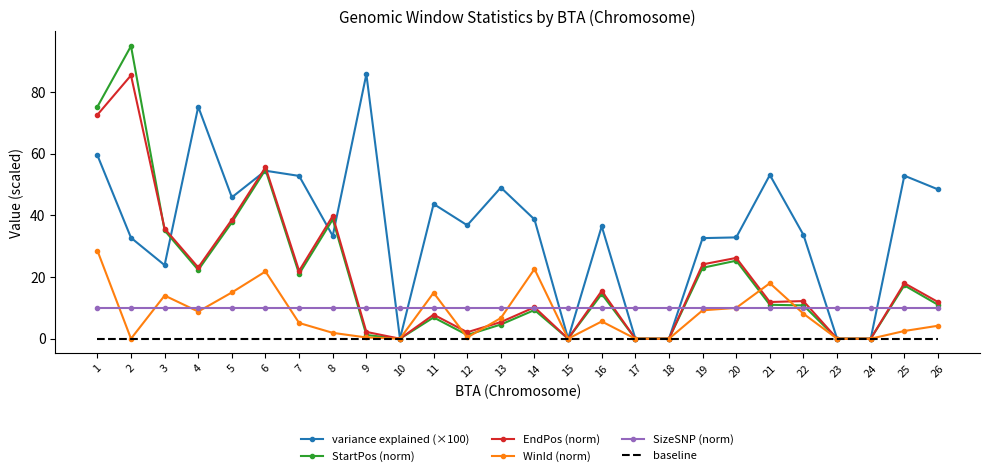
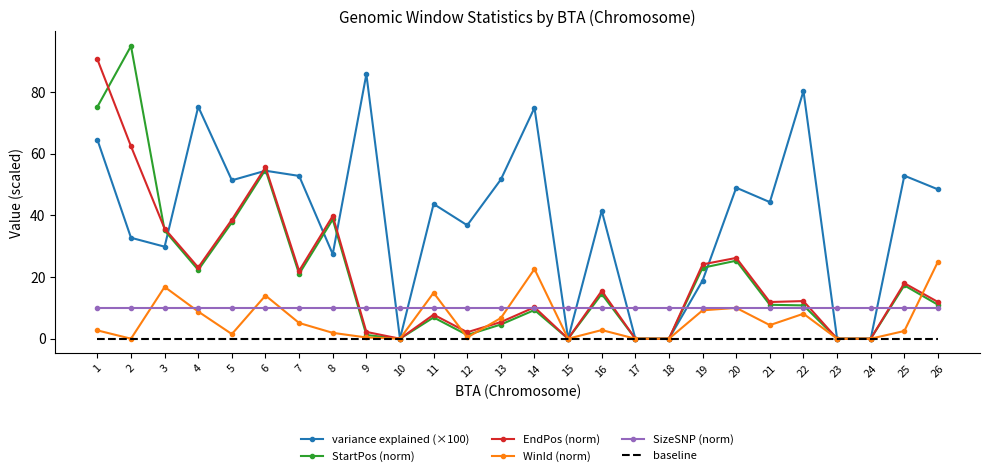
variance explained (×100), 1: 60 -> 65
EndPos (norm), 1: 73 -> 91
WinId (norm), 1: 29 -> 3
EndPos (norm), 2: 85 -> 62
variance explained (×100), 3: 24 -> 30
WinId (norm), 3: 14 -> 17
variance explained (×100), 5: 46 -> 51
WinId (norm), 5: 15 -> 2
WinId (norm), 6: 22 -> 14
variance explained (×100), 8: 33 -> 27
variance explained (×100), 13: 49 -> 52
variance explained (×100), 14: 39 -> 75
variance explained (×100), 16: 36 -> 42
WinId (norm), 16: 6 -> 3
variance explained (×100), 19: 33 -> 19
variance explained (×100), 20: 33 -> 49
variance explained (×100), 21: 53 -> 44
WinId (norm), 21: 18 -> 4
variance explained (×100), 22: 34 -> 80
WinId (norm), 26: 4 -> 25
